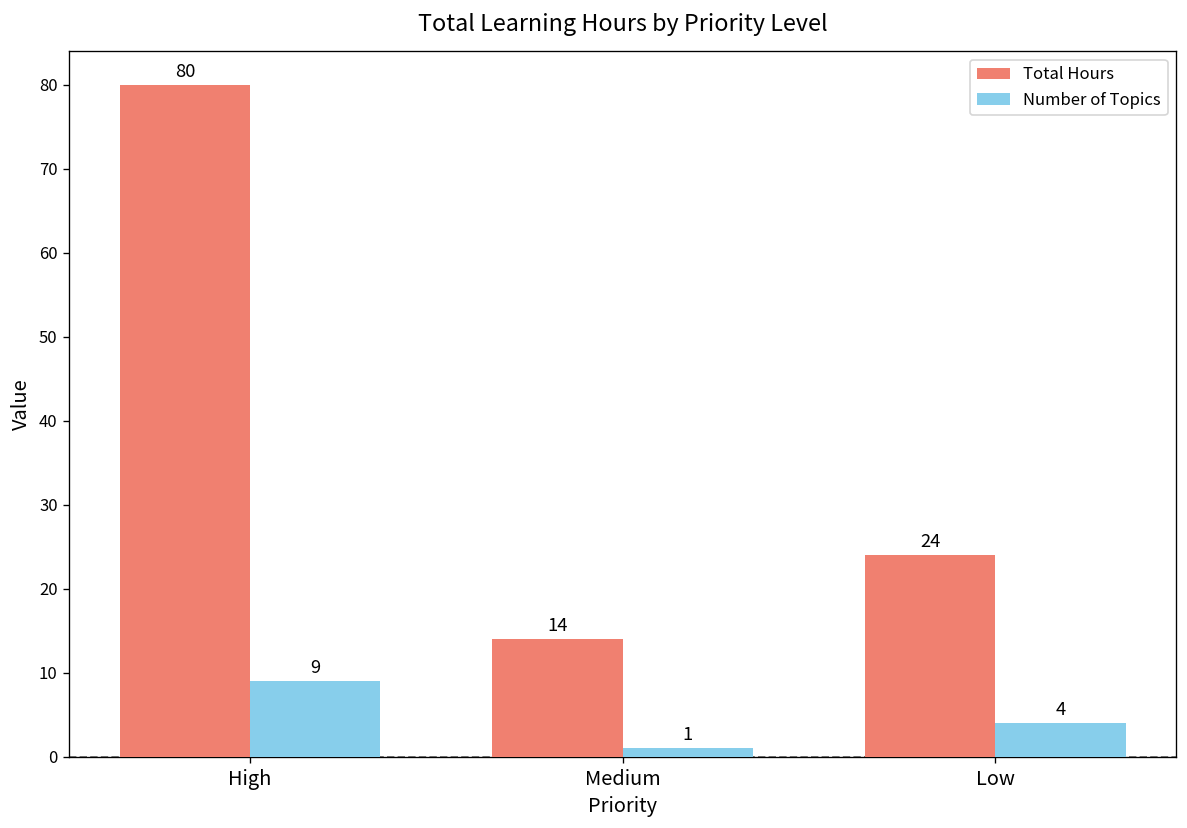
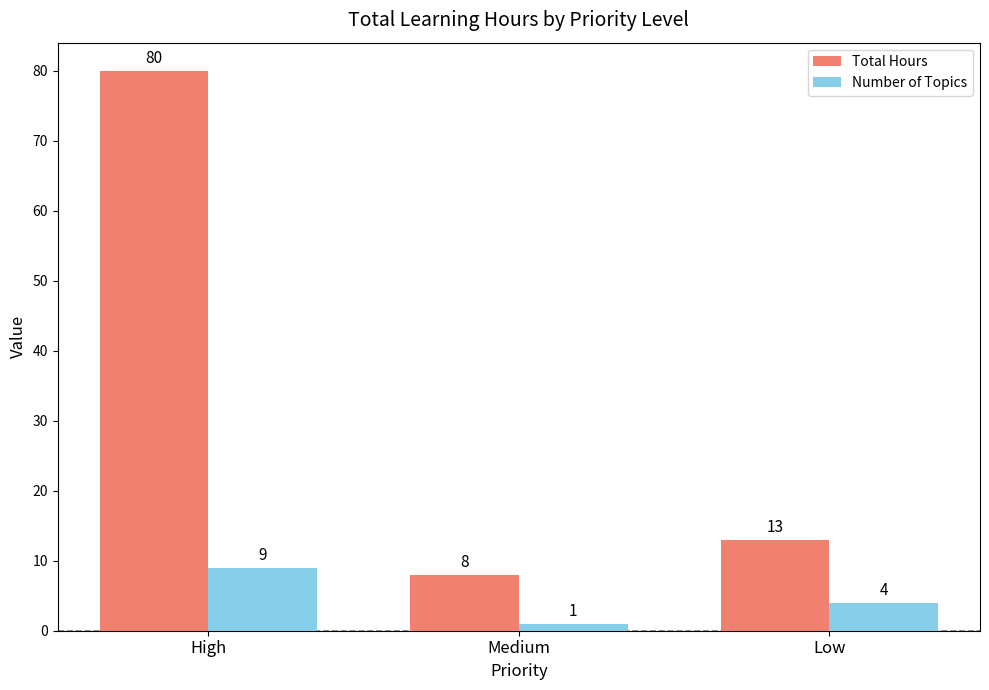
Total Hours, Medium: 14 -> 8
Total Hours, Low: 24 -> 13
